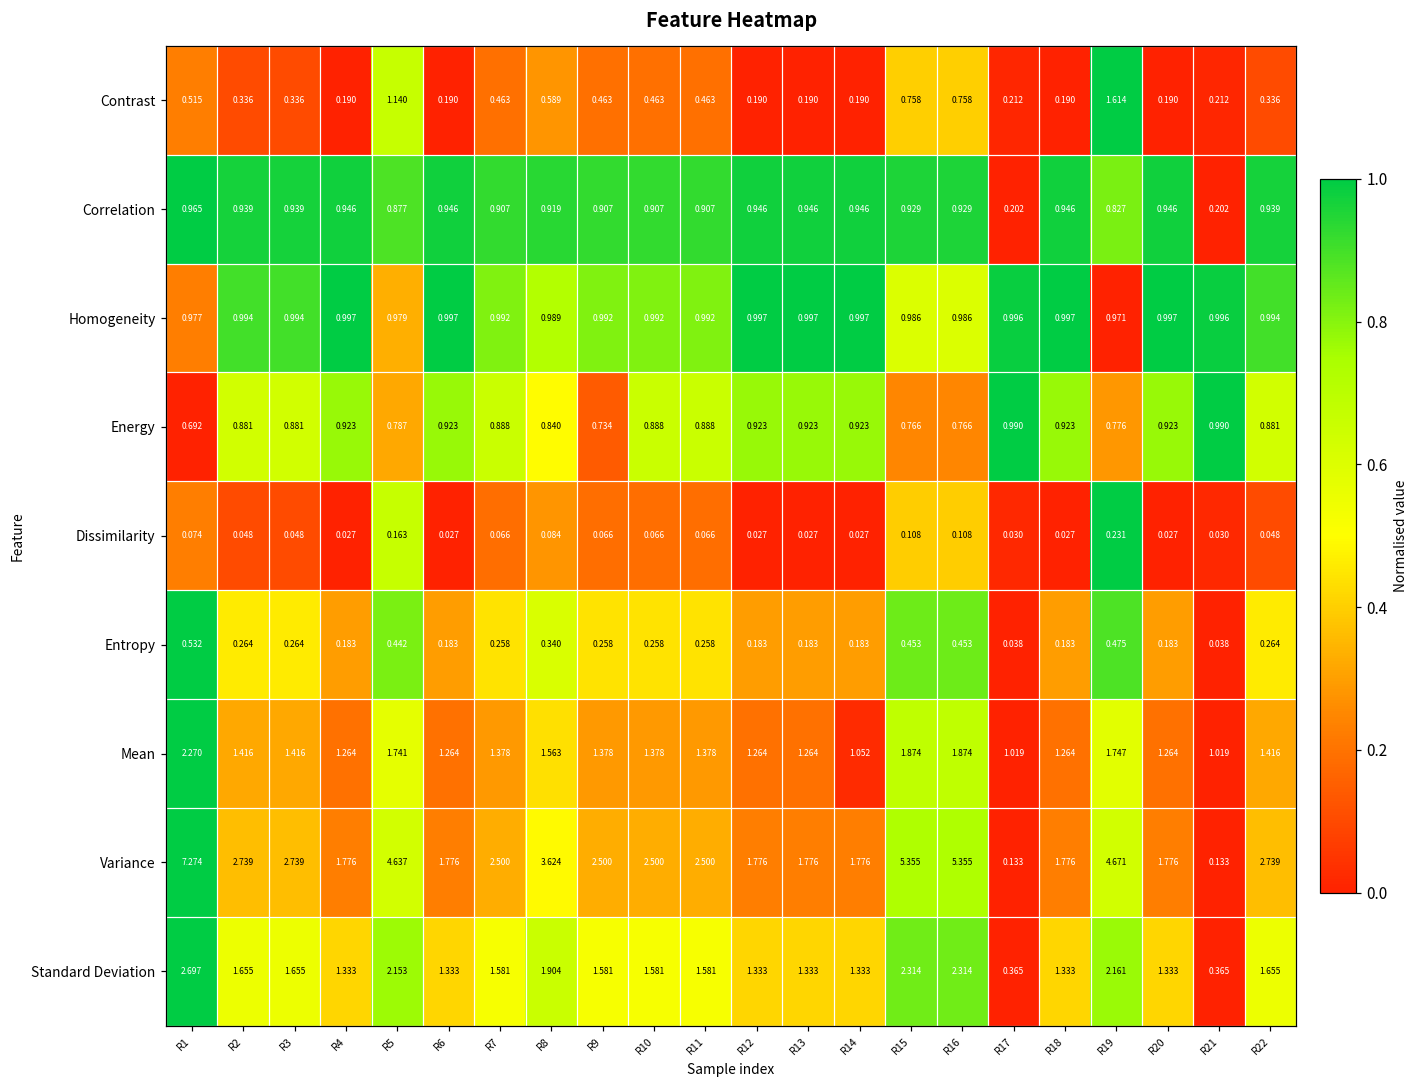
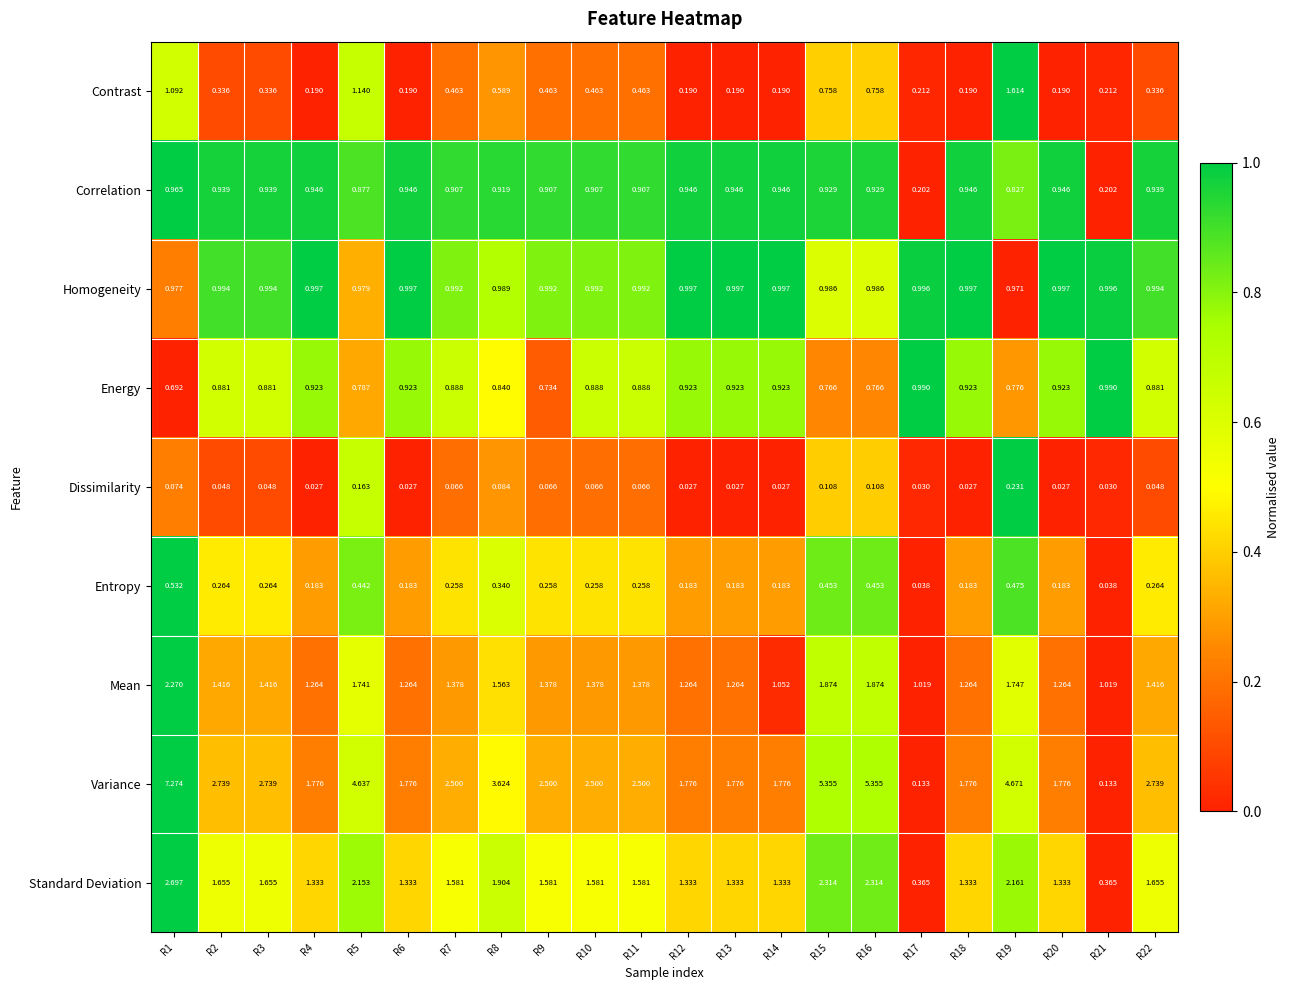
Contrast, R1: 0.515 -> 1.092
